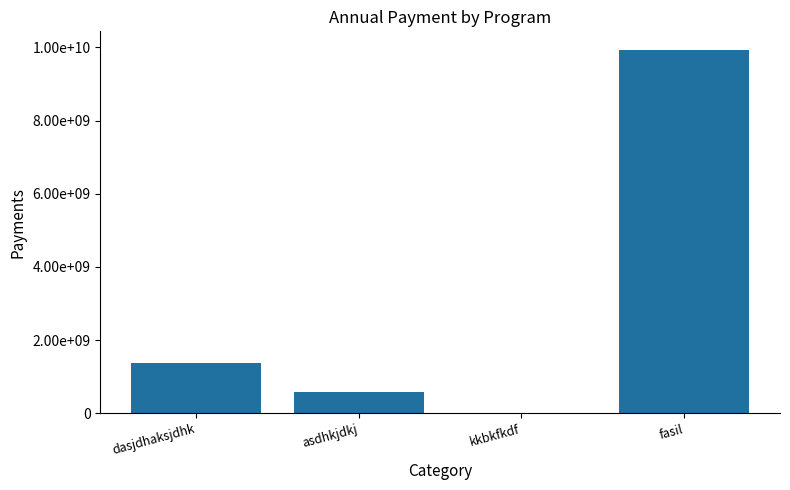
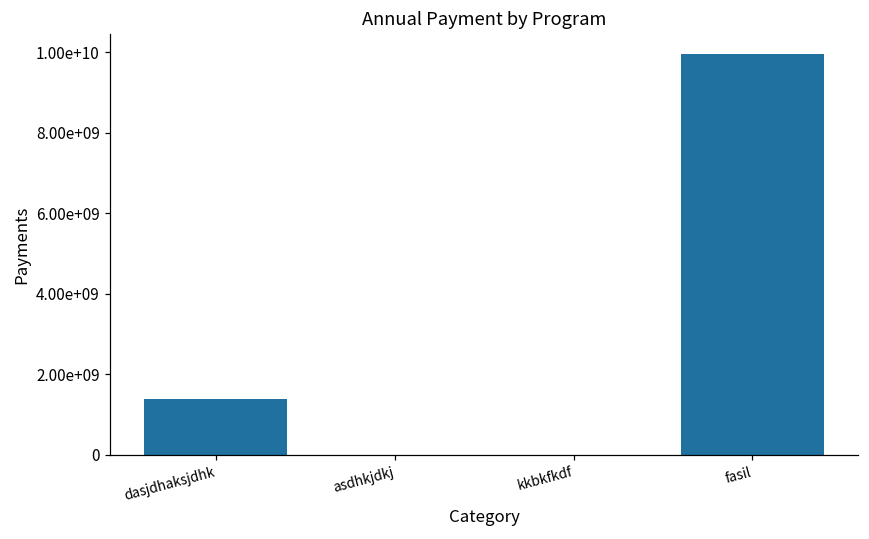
asdhkjdkj: 600000000 -> 0
